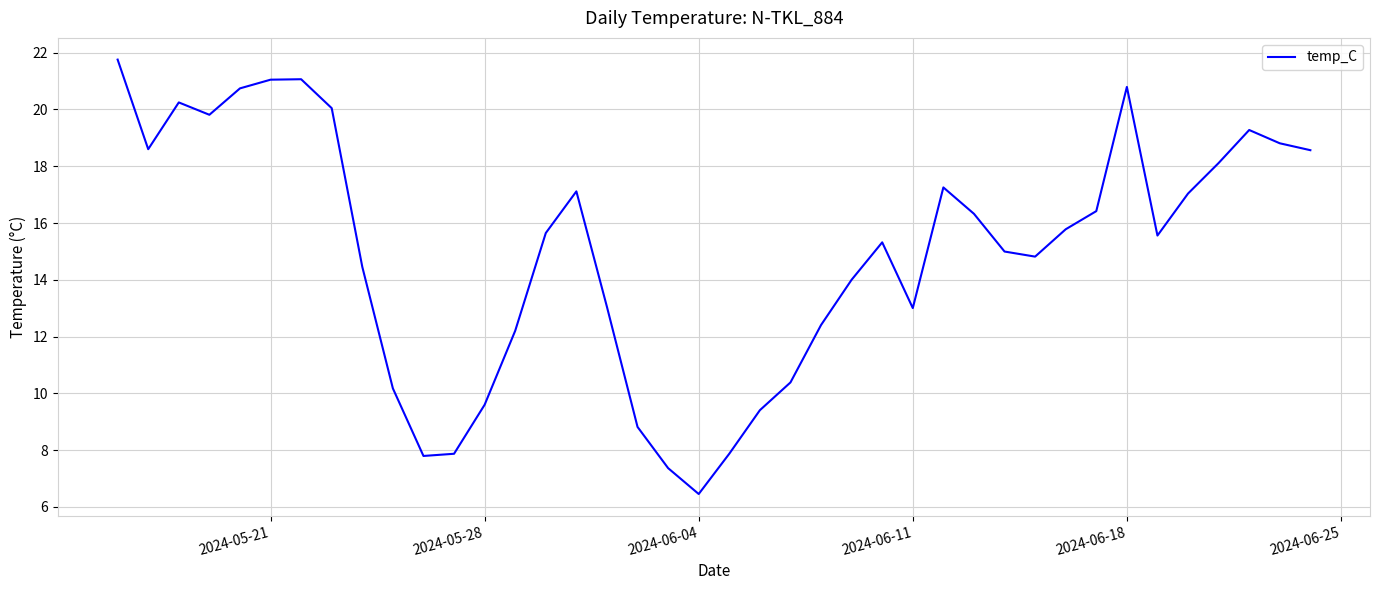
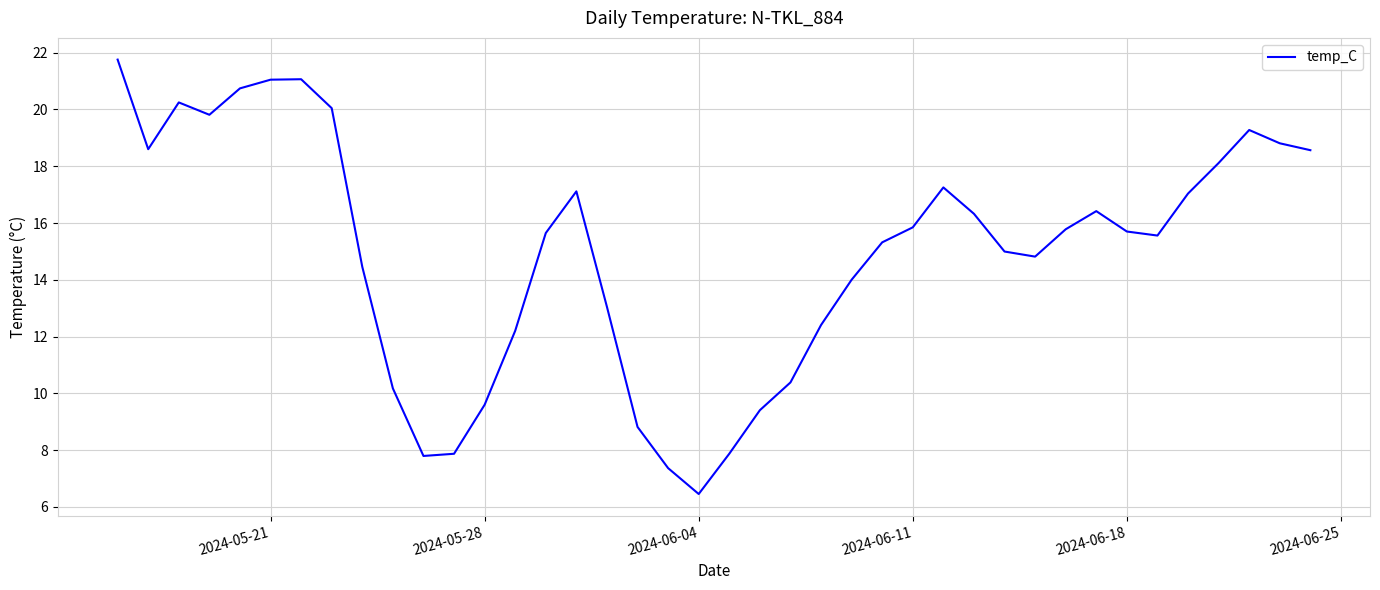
2024-06-11: 13.0 -> 15.8
2024-06-18: 20.8 -> 15.7
